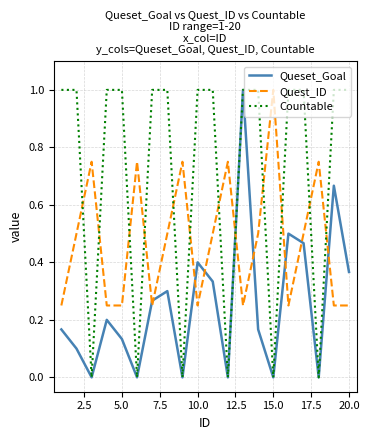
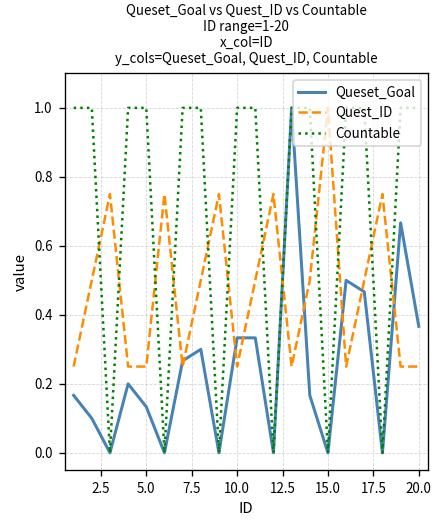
Queset_Goal, 10.0: 0.40 -> 0.33
